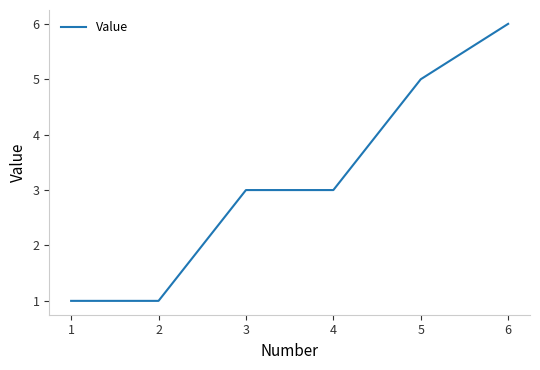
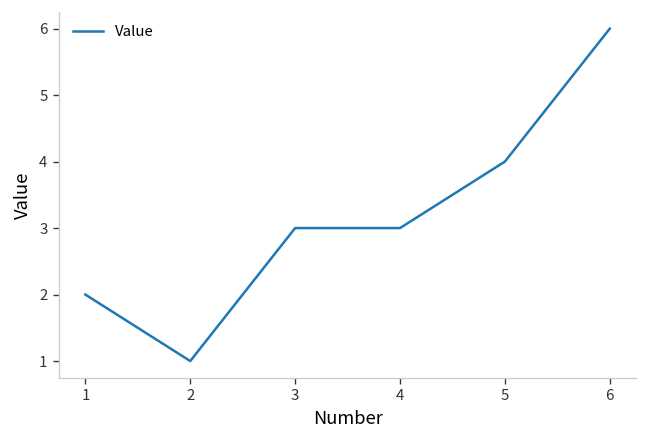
1: 1 -> 2
5: 5 -> 4
